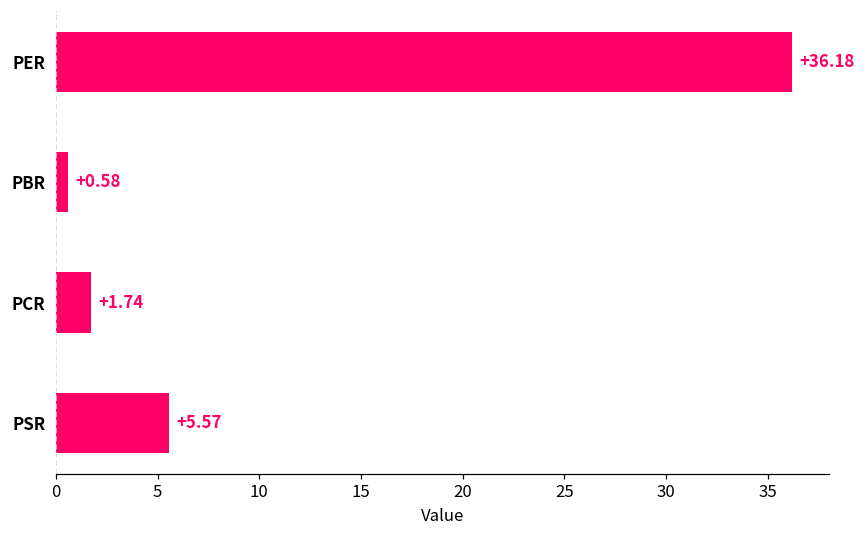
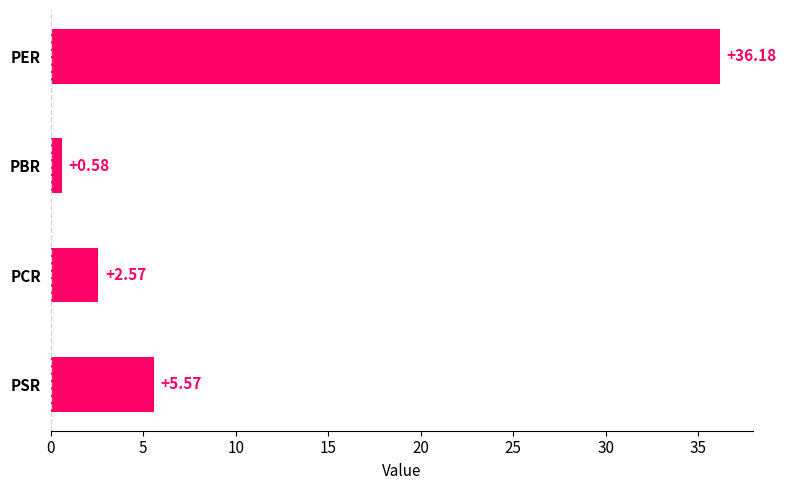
PCR: +1.74 -> +2.57
